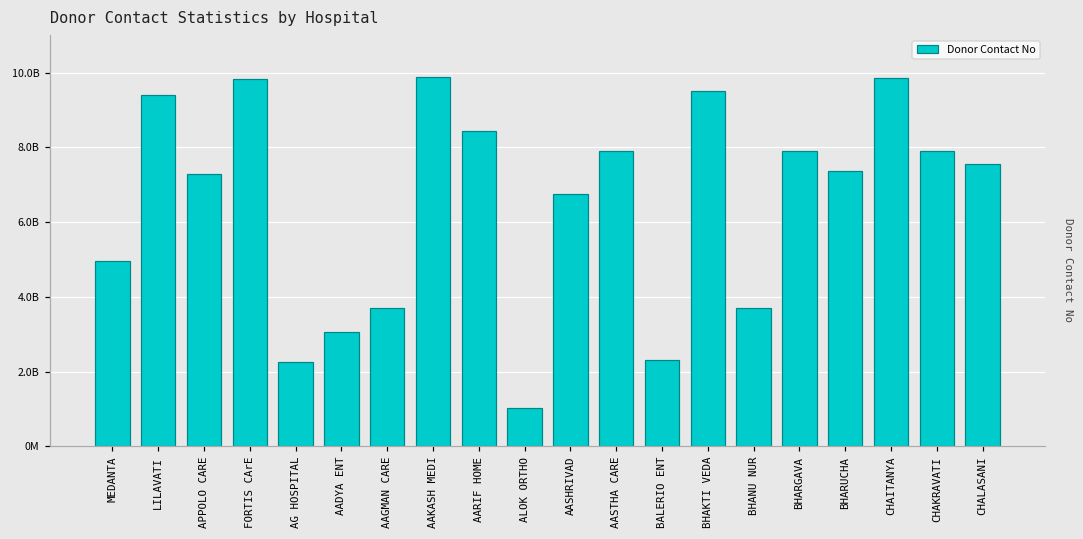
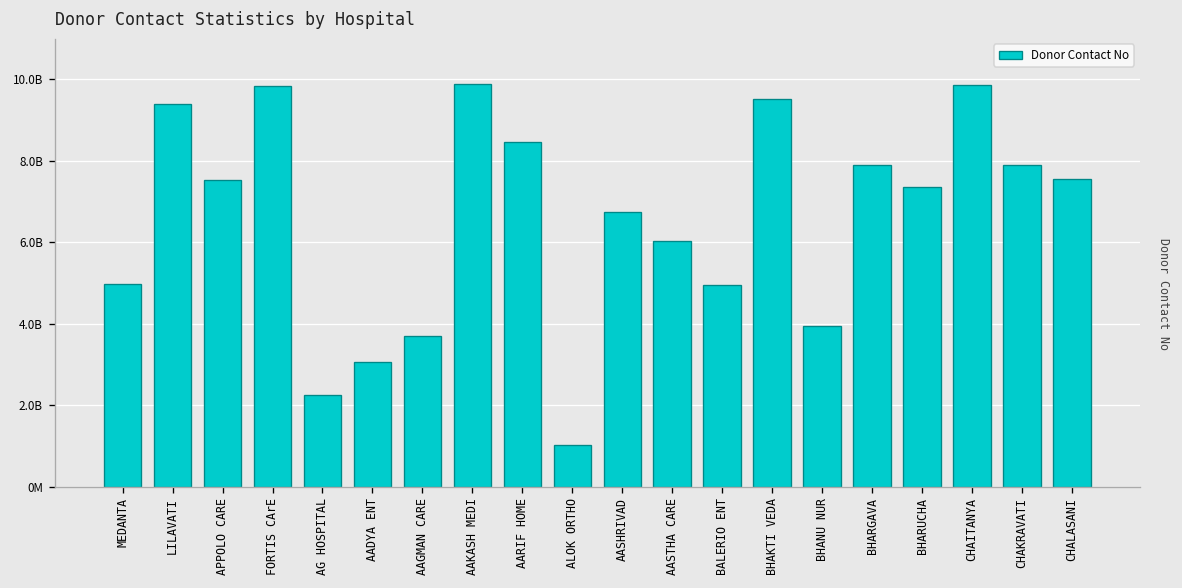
APPOLO CARE: 7300000000 -> 7500000000
AASTHA CARE: 7900000000 -> 6000000000
BALERIO ENT: 2300000000 -> 5000000000
BHANU NUR: 3700000000 -> 4000000000
